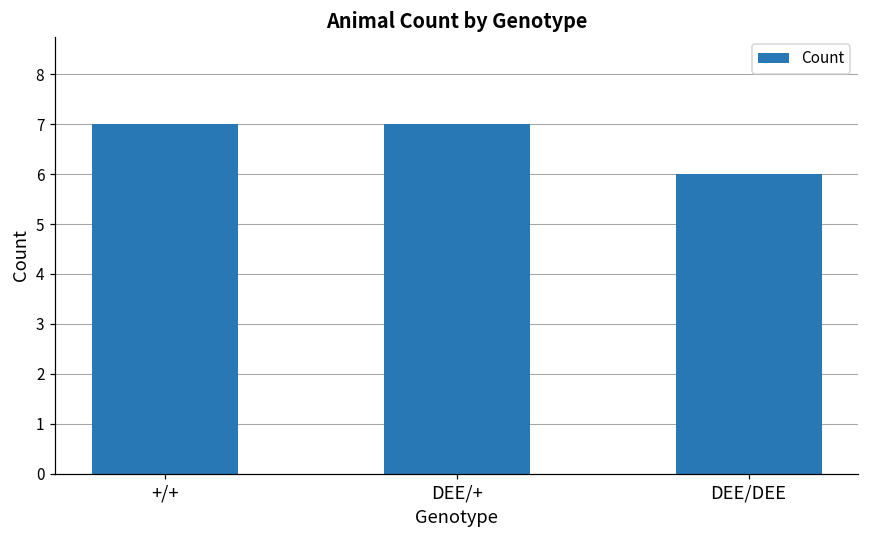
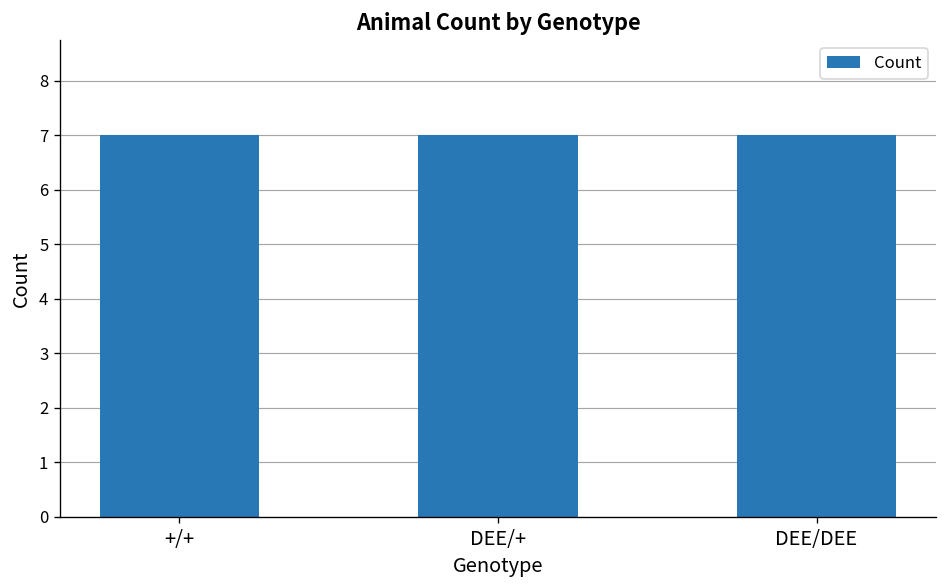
DEE/DEE: 6 -> 7
